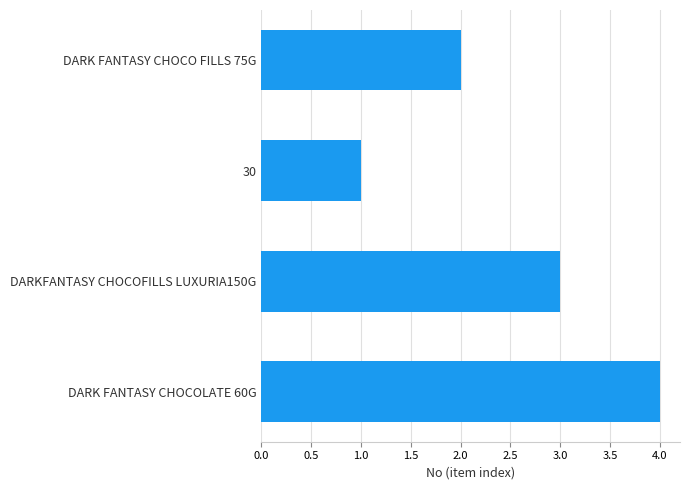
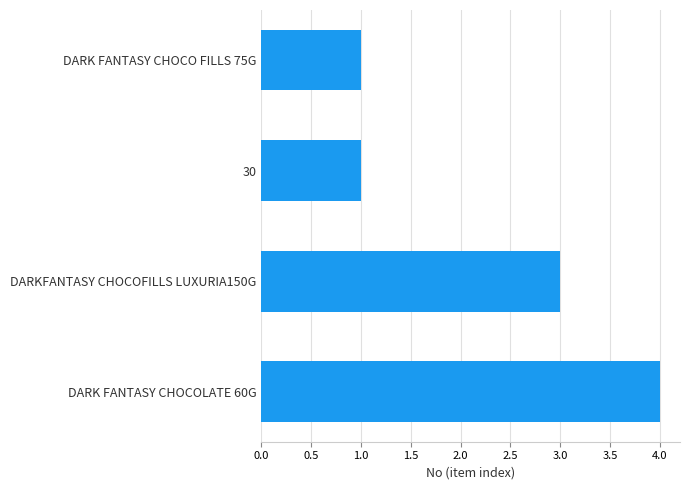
DARK FANTASY CHOCO FILLS 75G: 2 -> 1
